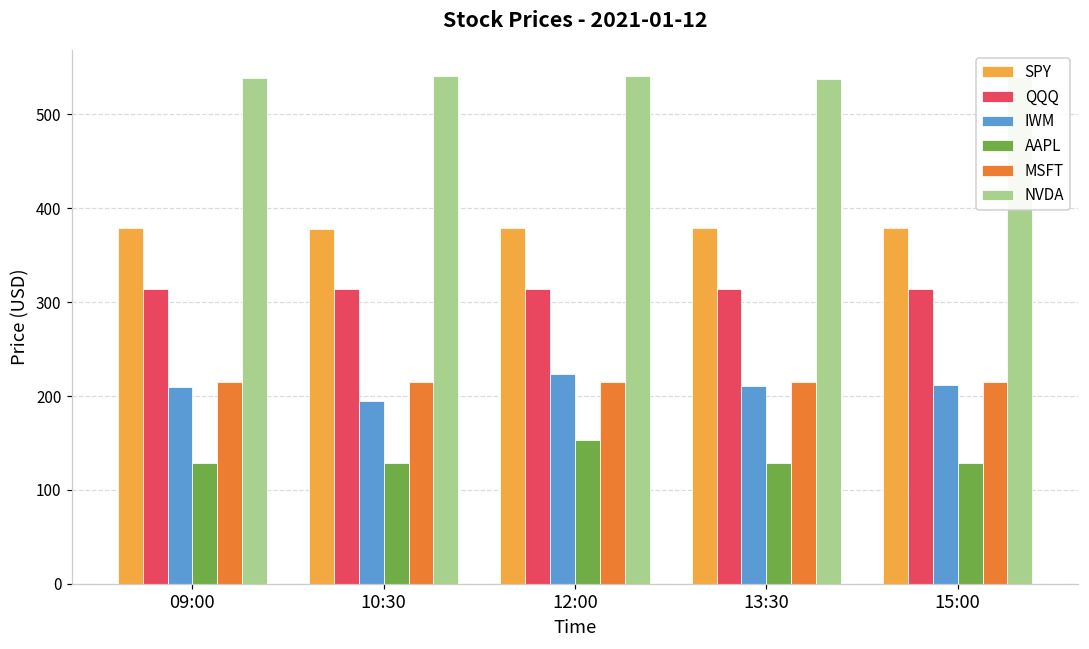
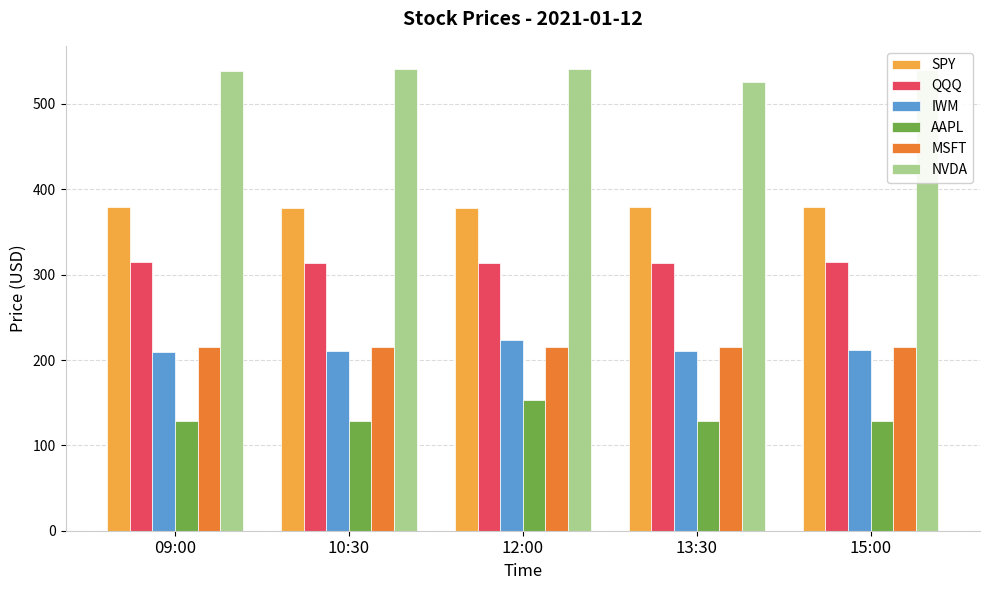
IWM, 10:30: 200 -> 210
NVDA, 13:30: 540 -> 530
